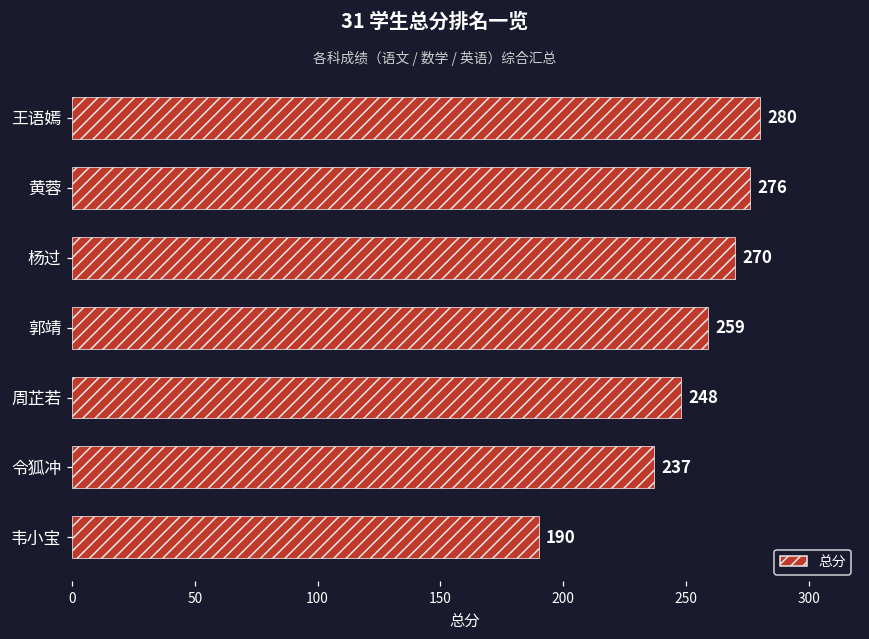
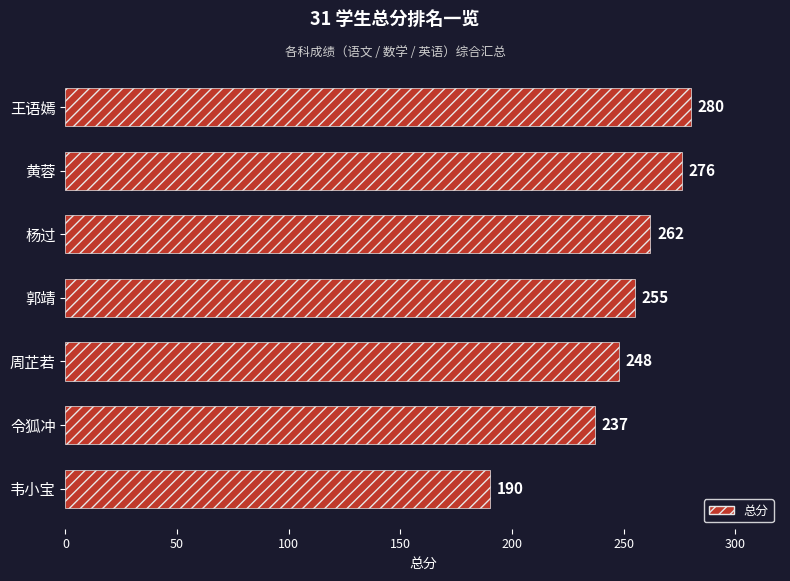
杨过: 270 -> 262
郭靖: 259 -> 255
